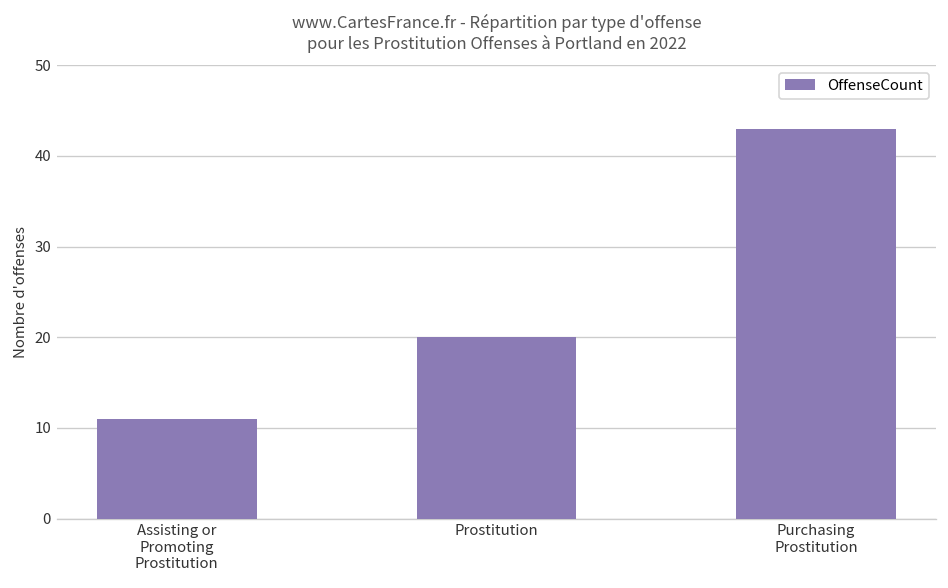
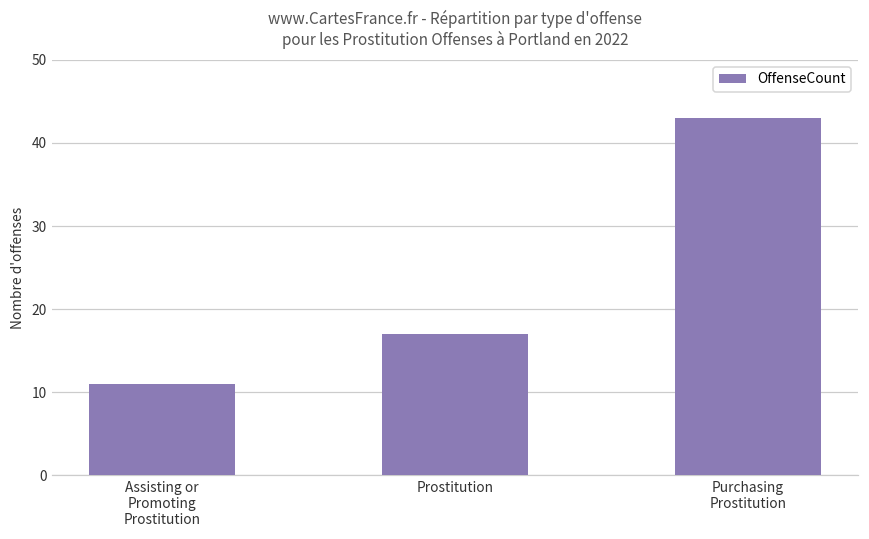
Prostitution: 20 -> 17
